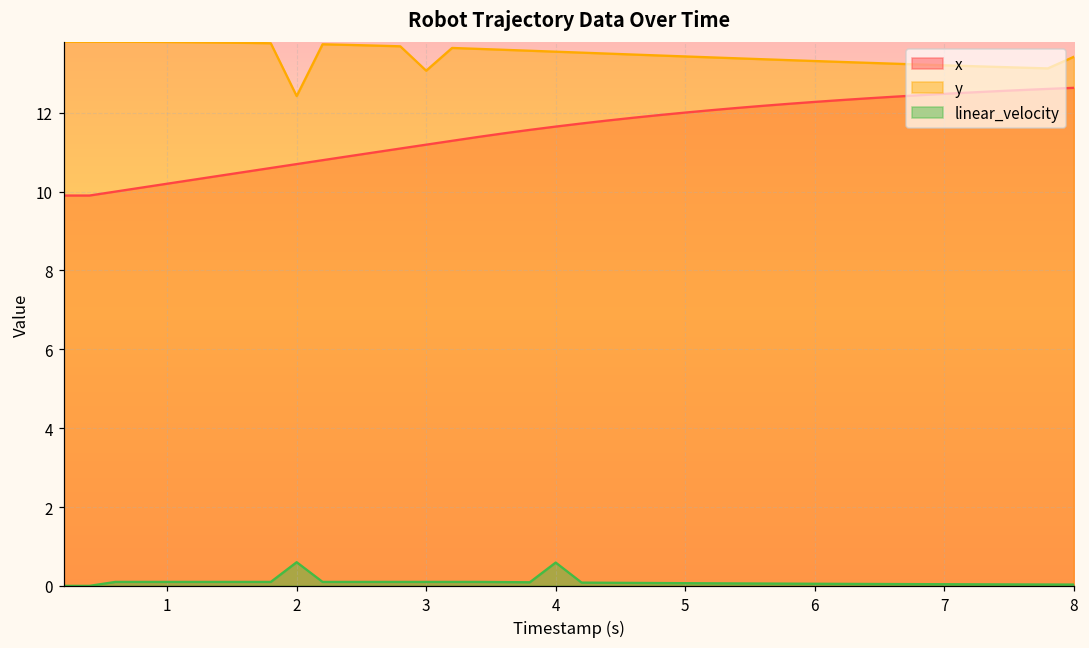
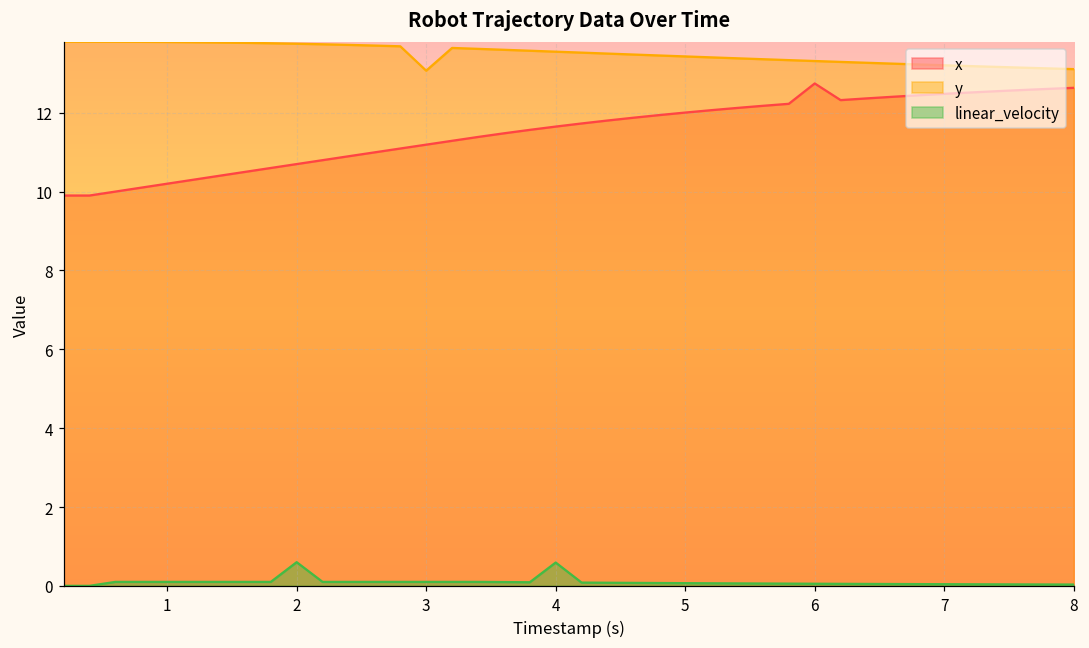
y, 2: 12.4 -> 13.8
x, 6: 12.3 -> 12.7
y, 8: 13.4 -> 13.1
